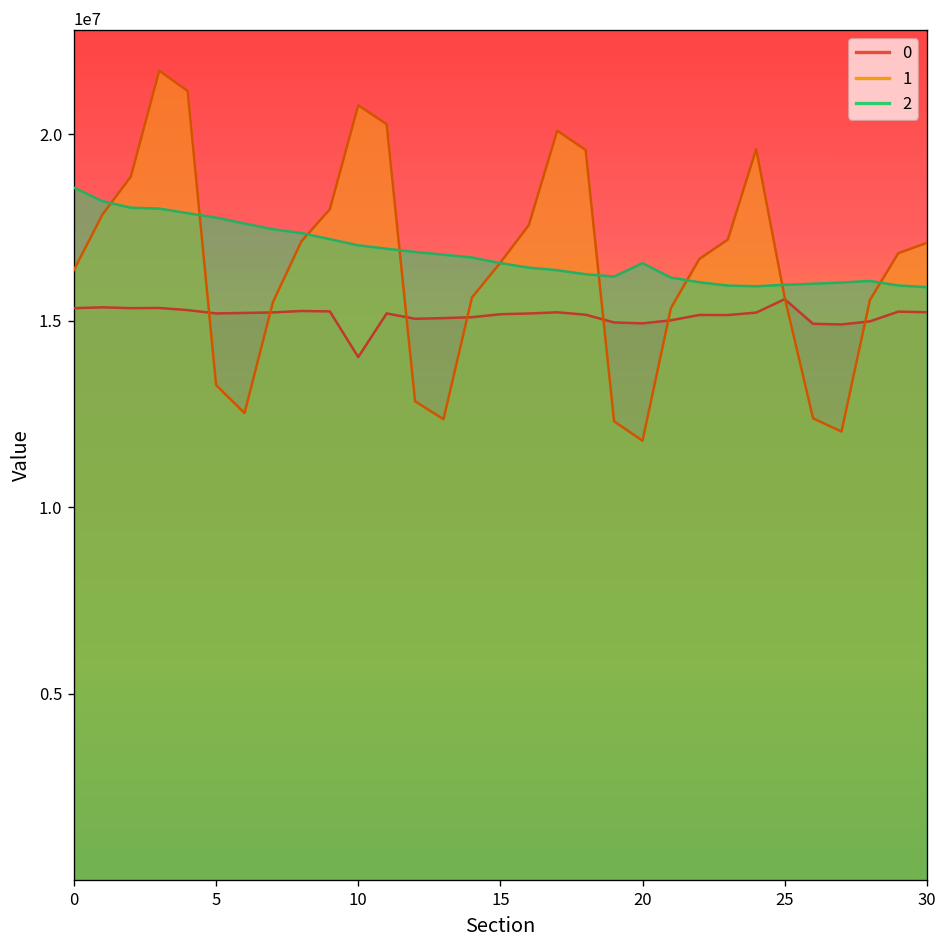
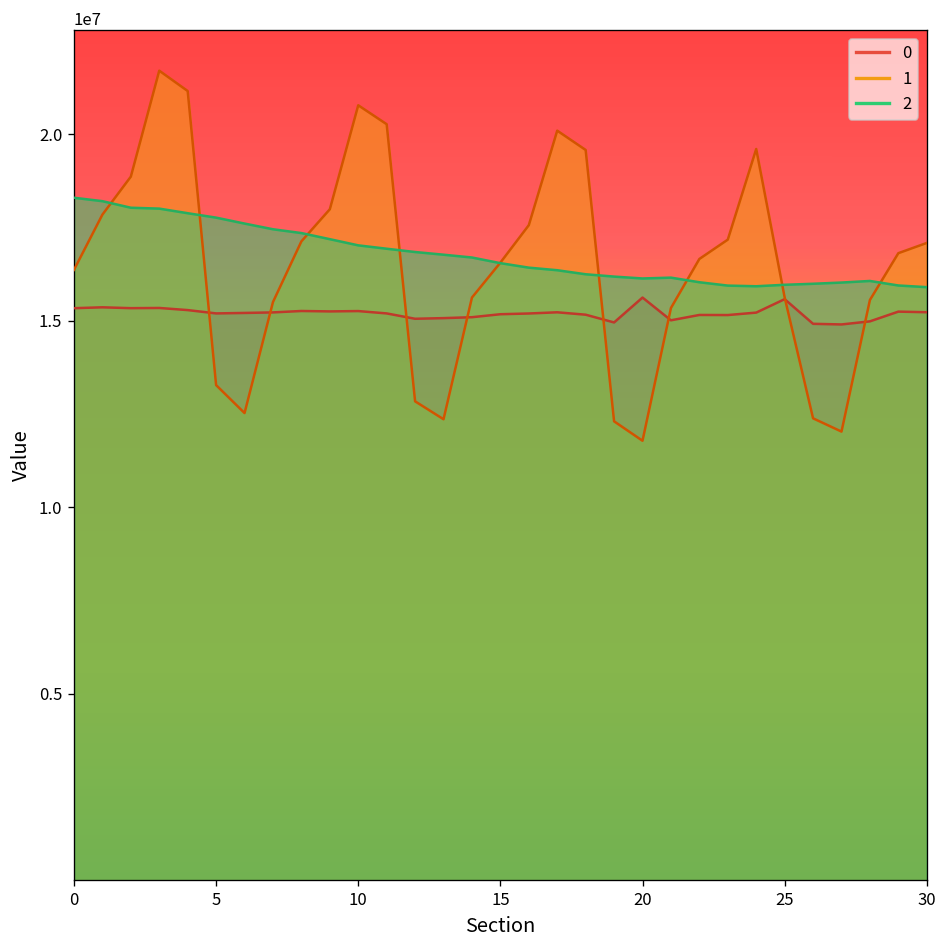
2, 0: 18600000 -> 18300000
0, 10: 14000000 -> 15300000
0, 20: 14900000 -> 15600000
2, 20: 16500000 -> 16100000
